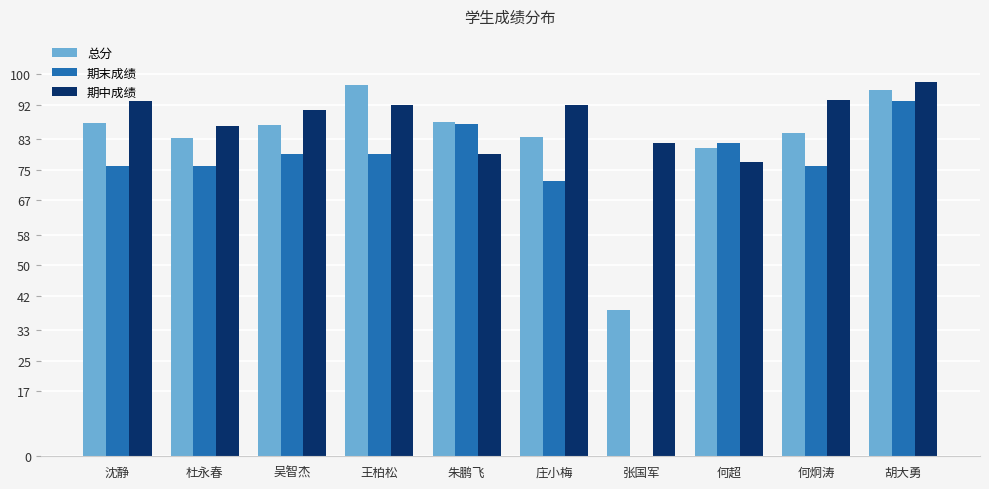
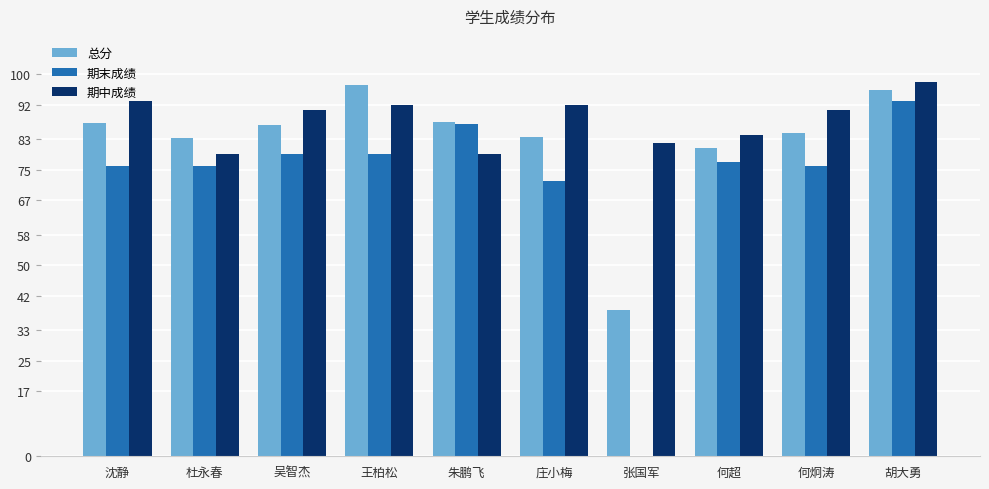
期中成绩, 杜永春: 87 -> 79
期末成绩, 何超: 82 -> 77
期中成绩, 何超: 77 -> 84
期中成绩, 何炯涛: 93 -> 91
